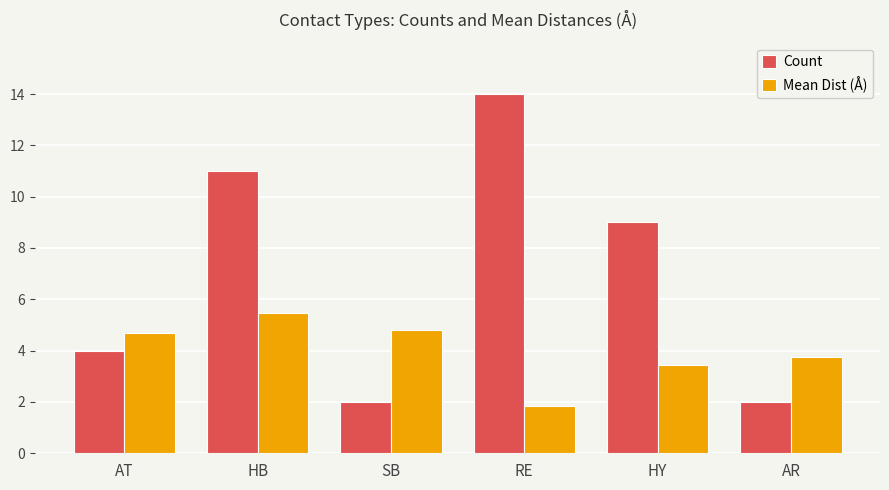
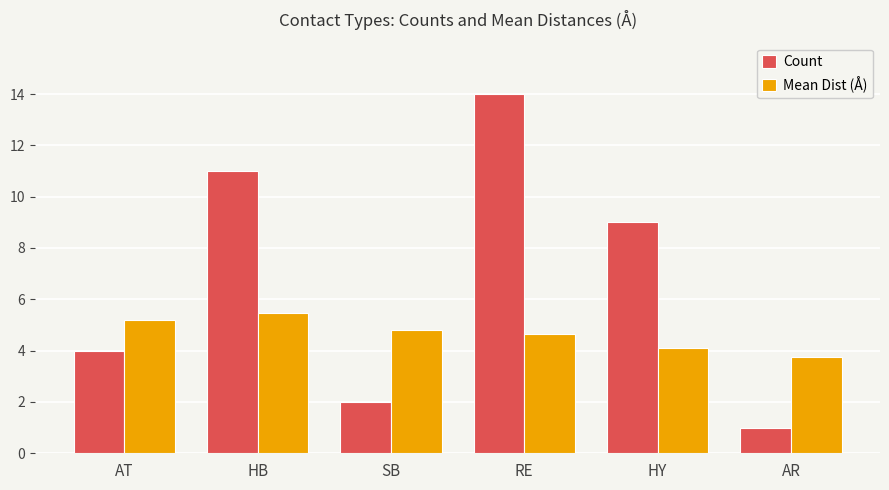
Mean Dist (Å), AT: 4.7 -> 5.2
Mean Dist (Å), RE: 1.9 -> 4.7
Mean Dist (Å), HY: 3.5 -> 4.1
Count, AR: 2 -> 1
